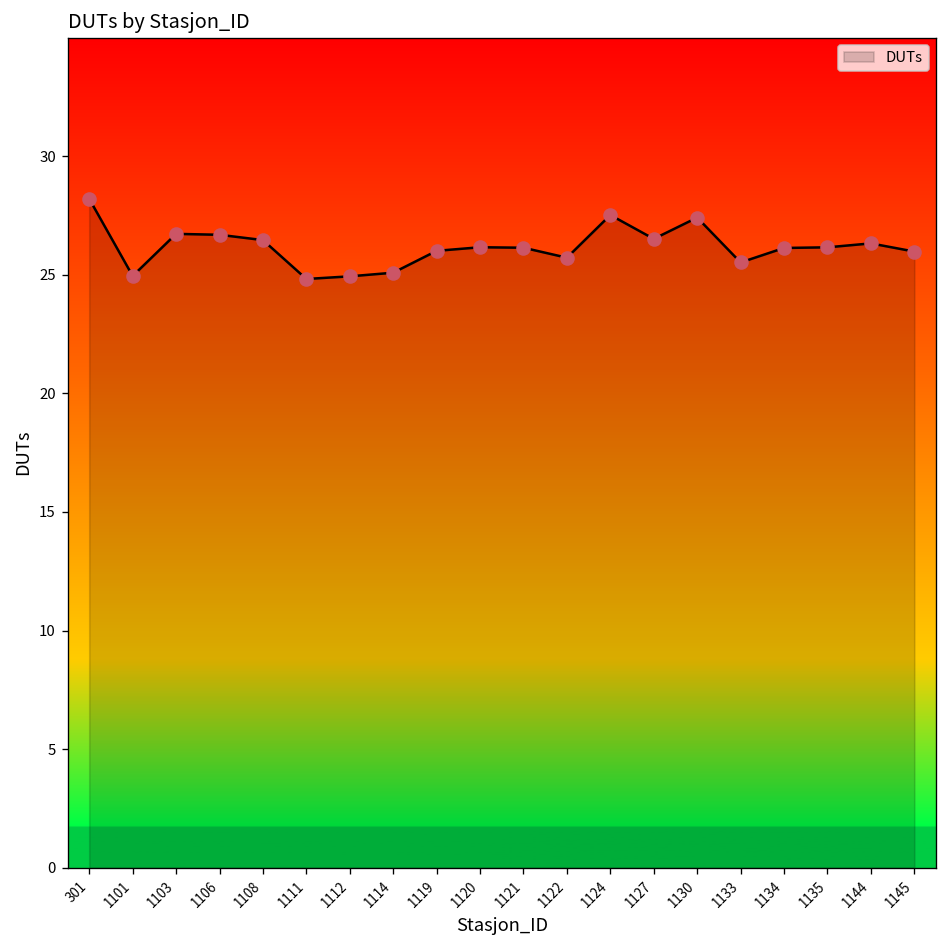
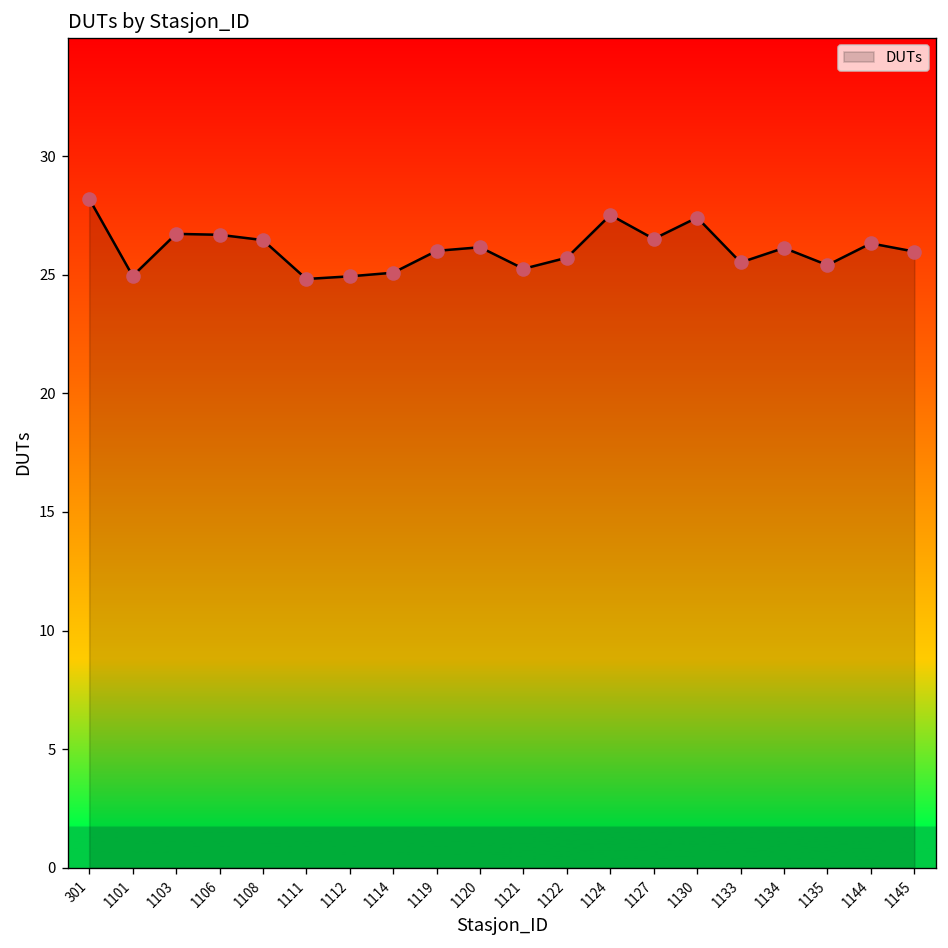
1121: 26.1 -> 25.3
1135: 26.2 -> 25.4
